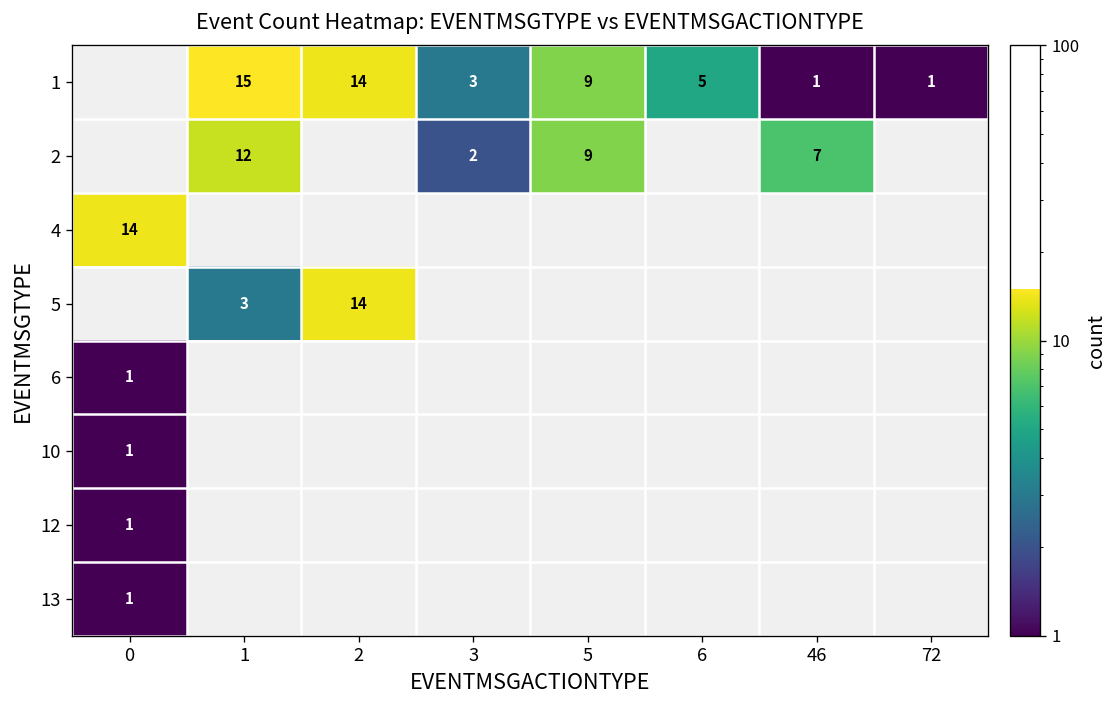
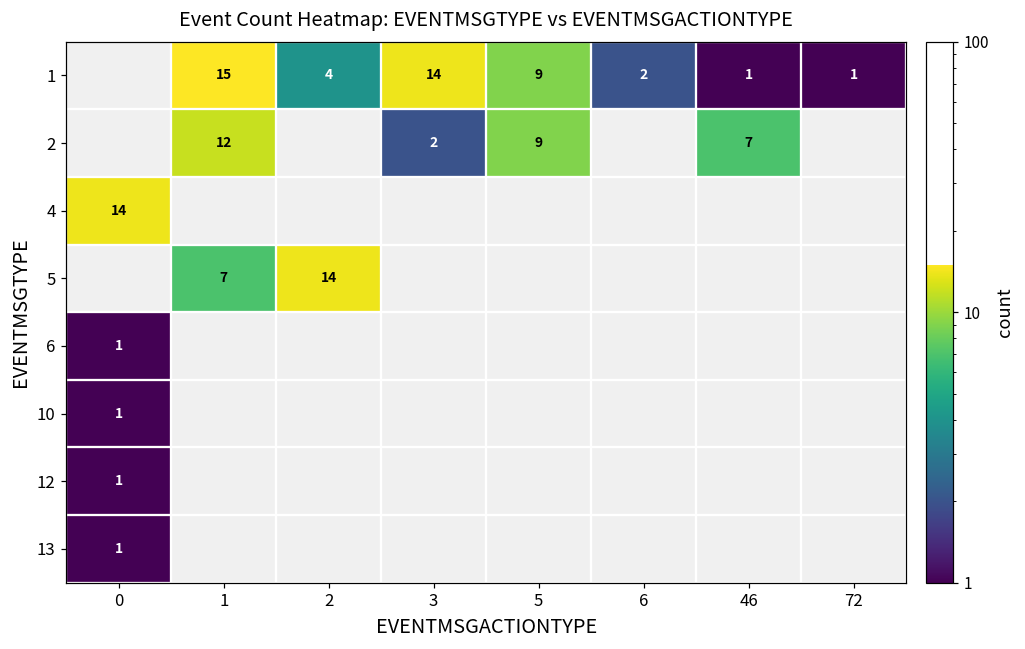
1, 2: 14 -> 4
1, 3: 3 -> 14
1, 6: 5 -> 2
5, 1: 3 -> 7
